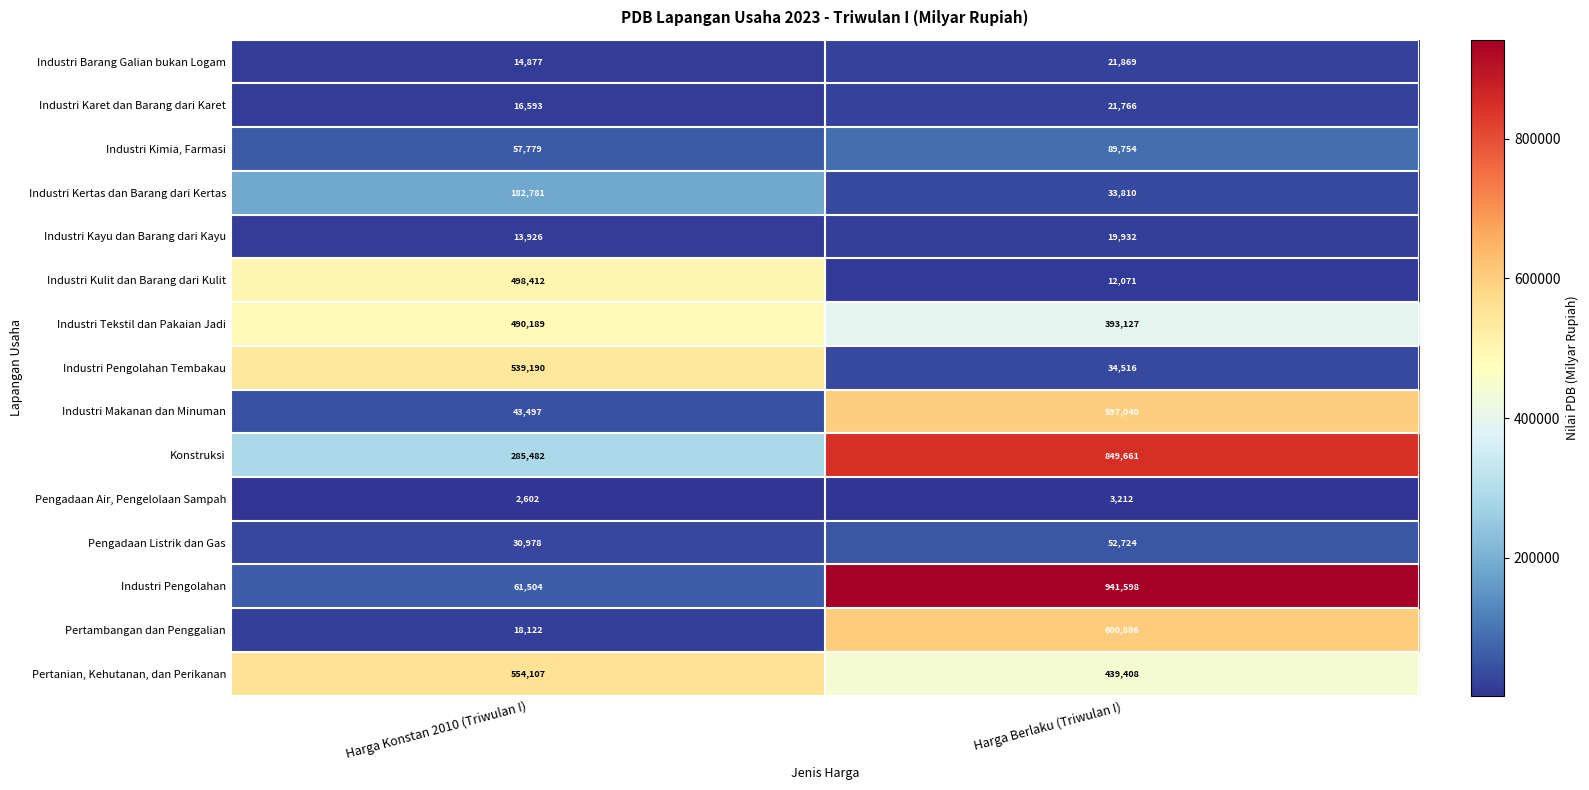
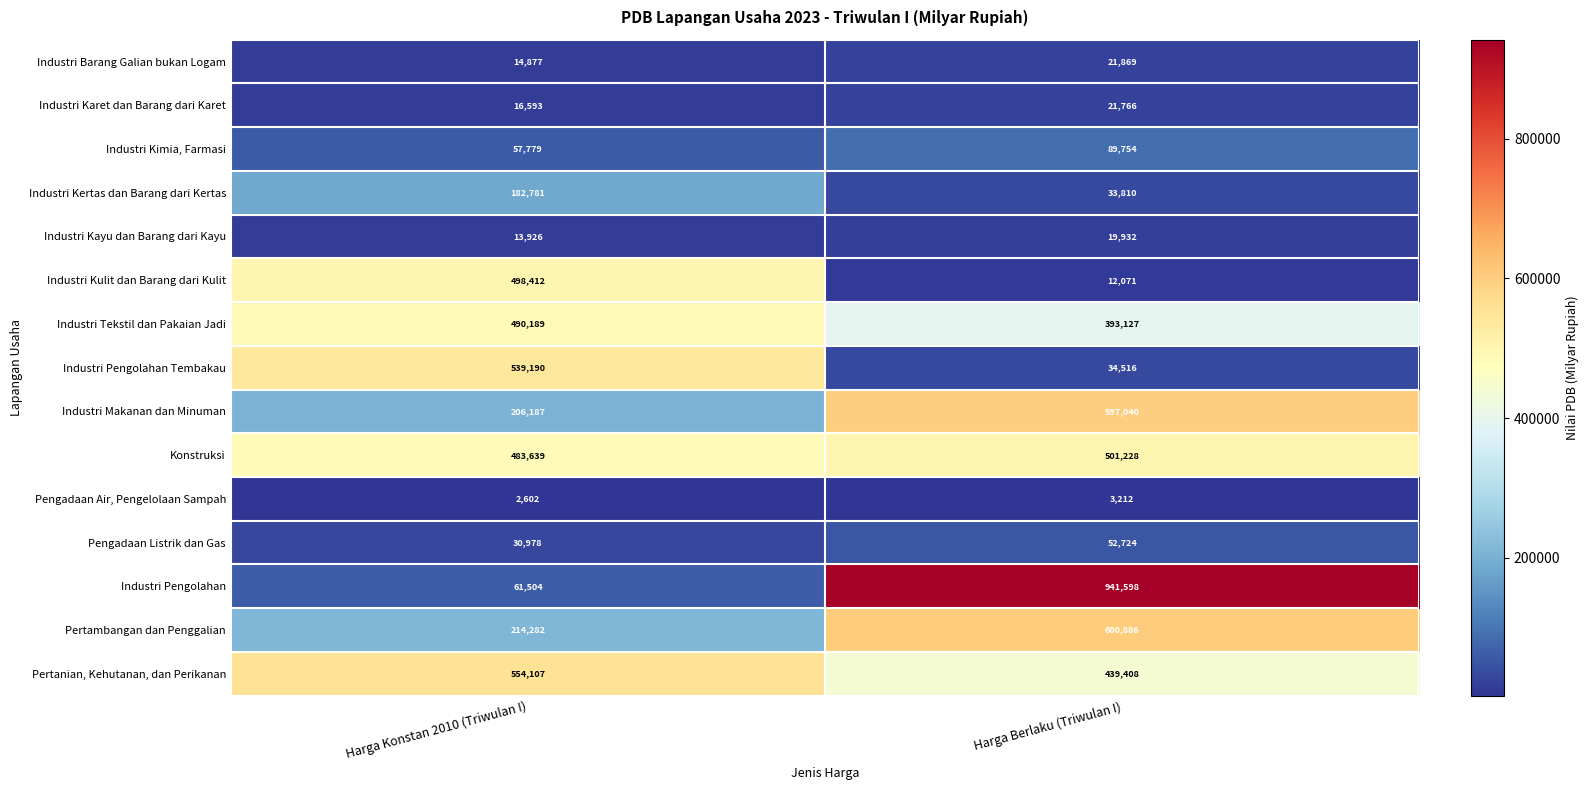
Industri Makanan dan Minuman, Harga Konstan 2010 (Triwulan I): 43,497 -> 206,187
Konstruksi, Harga Konstan 2010 (Triwulan I): 285,482 -> 483,639
Konstruksi, Harga Berlaku (Triwulan I): 849,661 -> 501,228
Pertambangan dan Penggalian, Harga Konstan 2010 (Triwulan I): 18,122 -> 214,282
